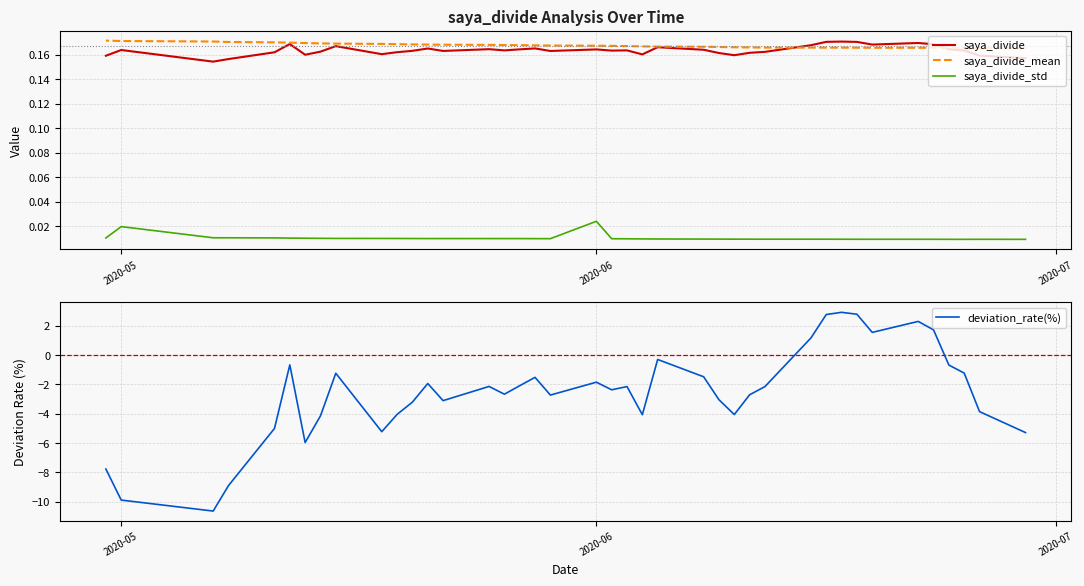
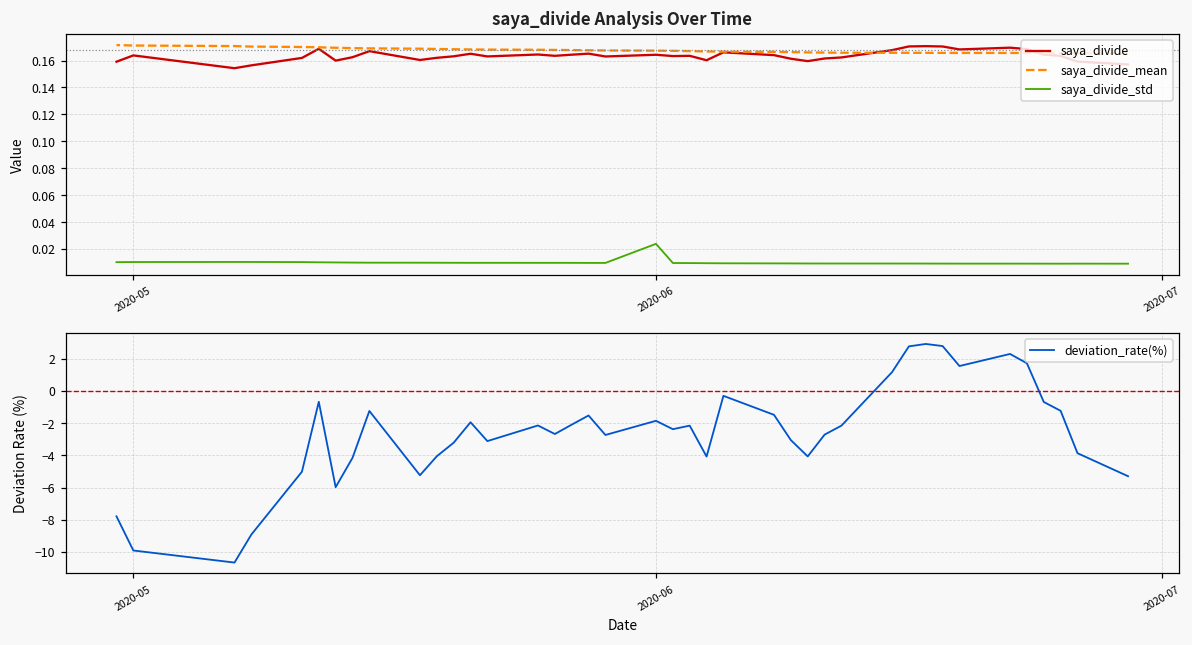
saya_divide Analysis Over Time, saya_divide_std, 2020-05: 0.020 -> 0.010
